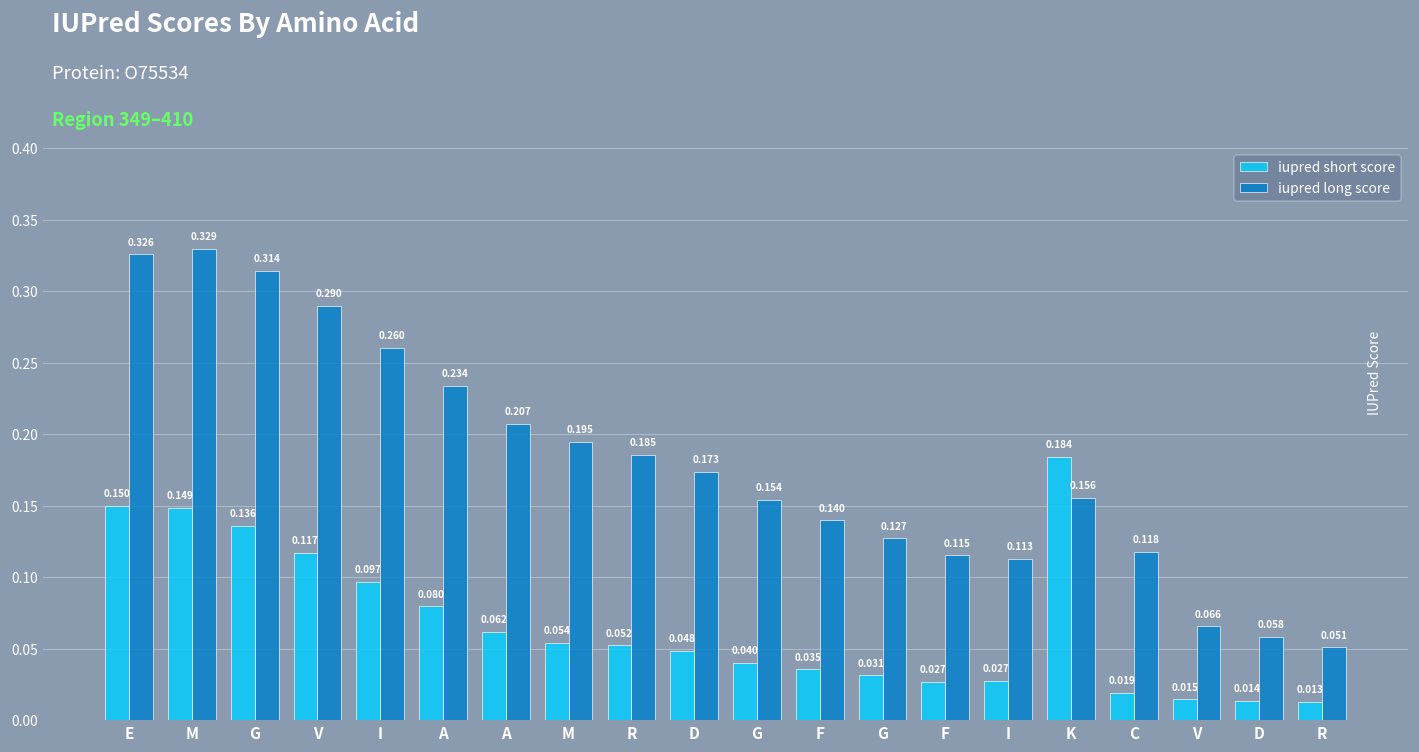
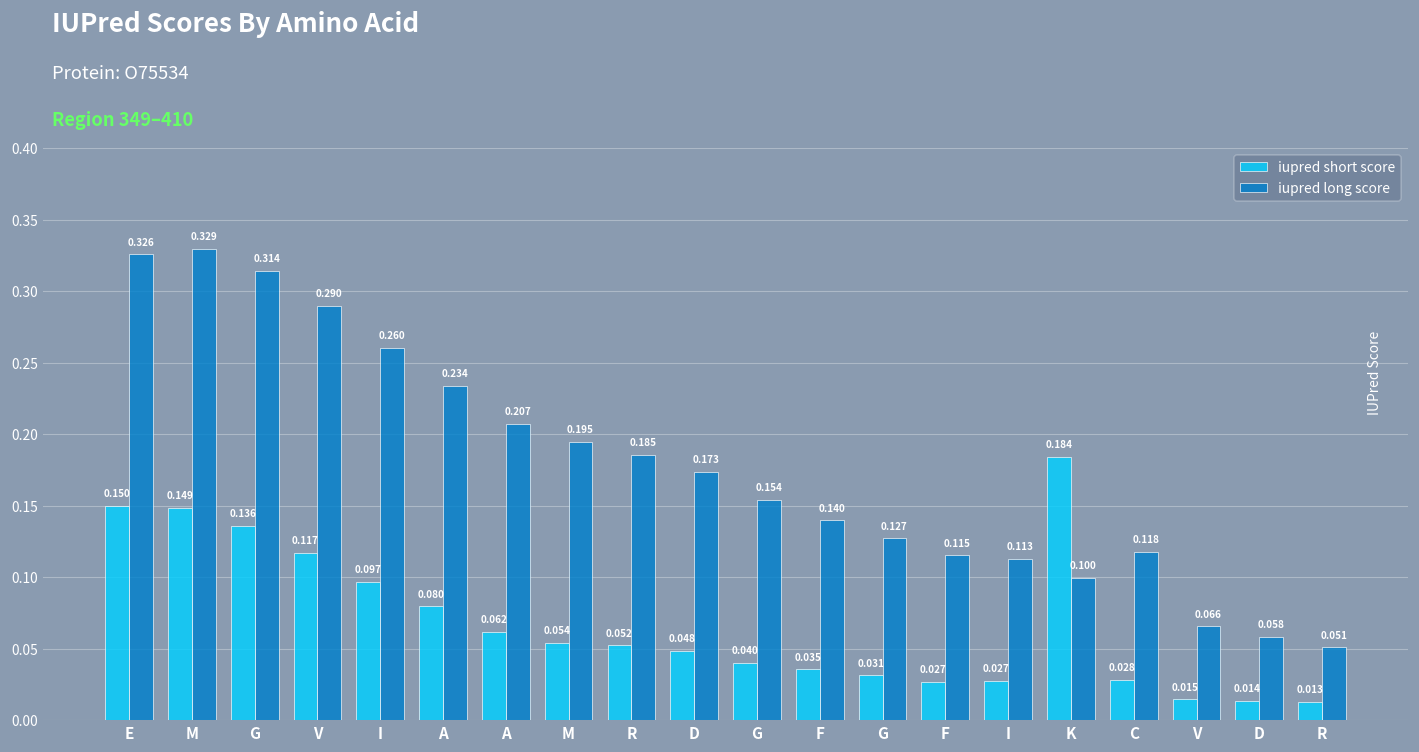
iupred long score, K: 0.156 -> 0.100
iupred short score, C: 0.019 -> 0.028
